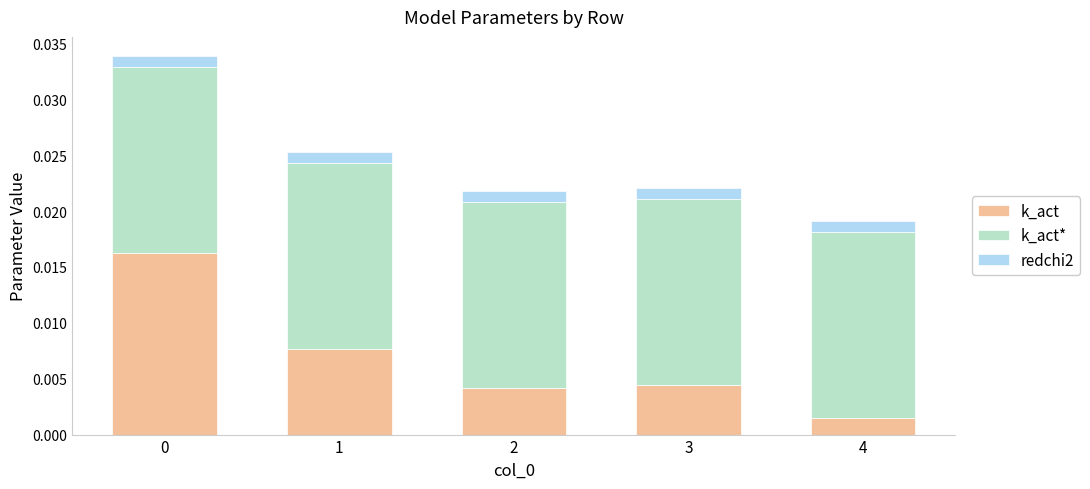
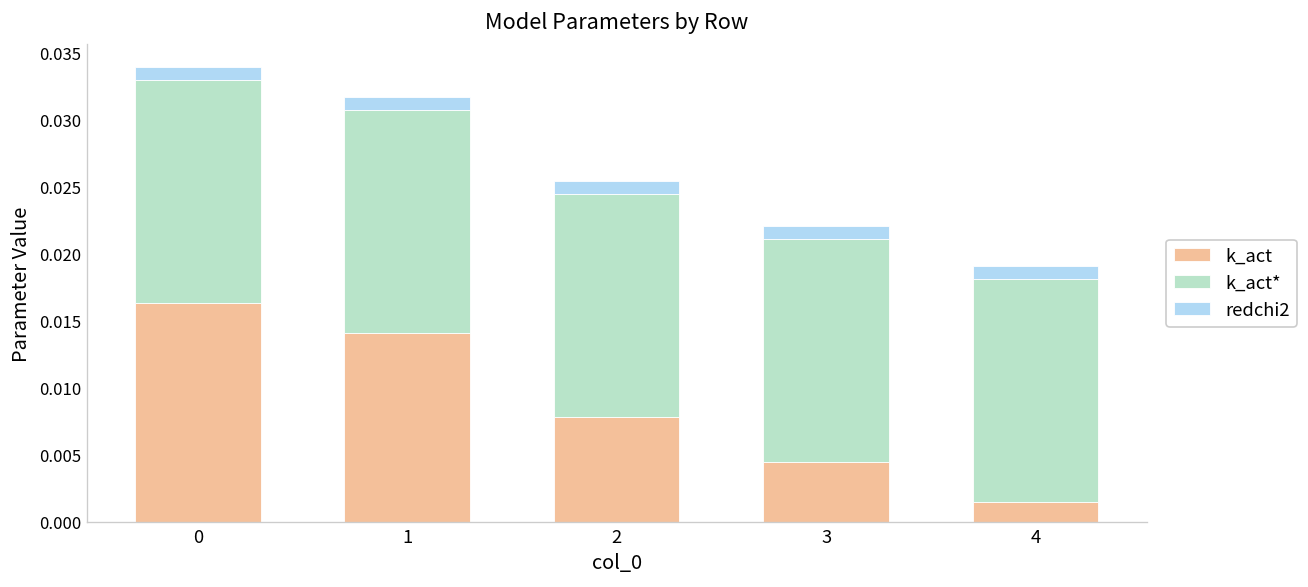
k_act, 1: 0.0077 -> 0.0140
k_act, 2: 0.0042 -> 0.0078
